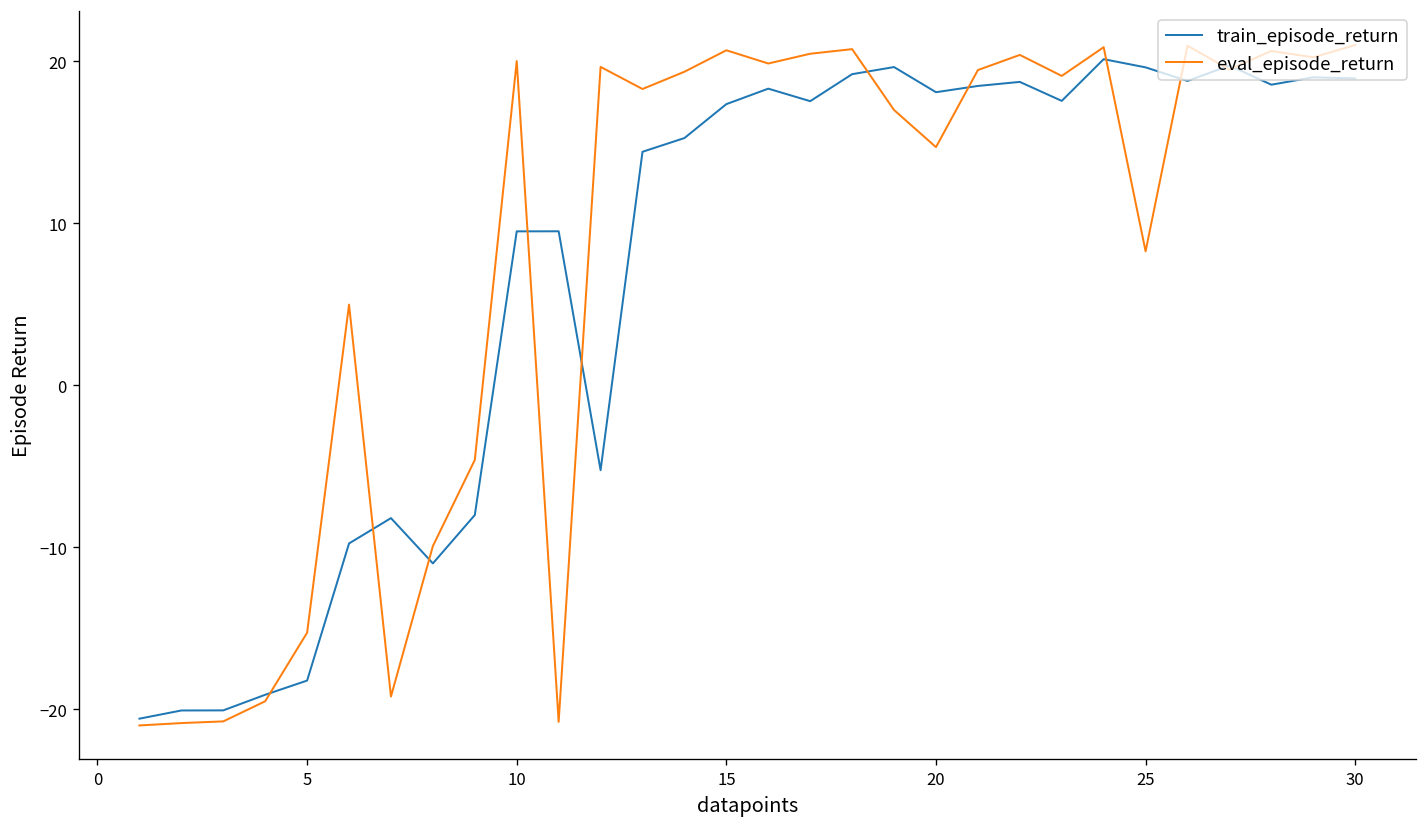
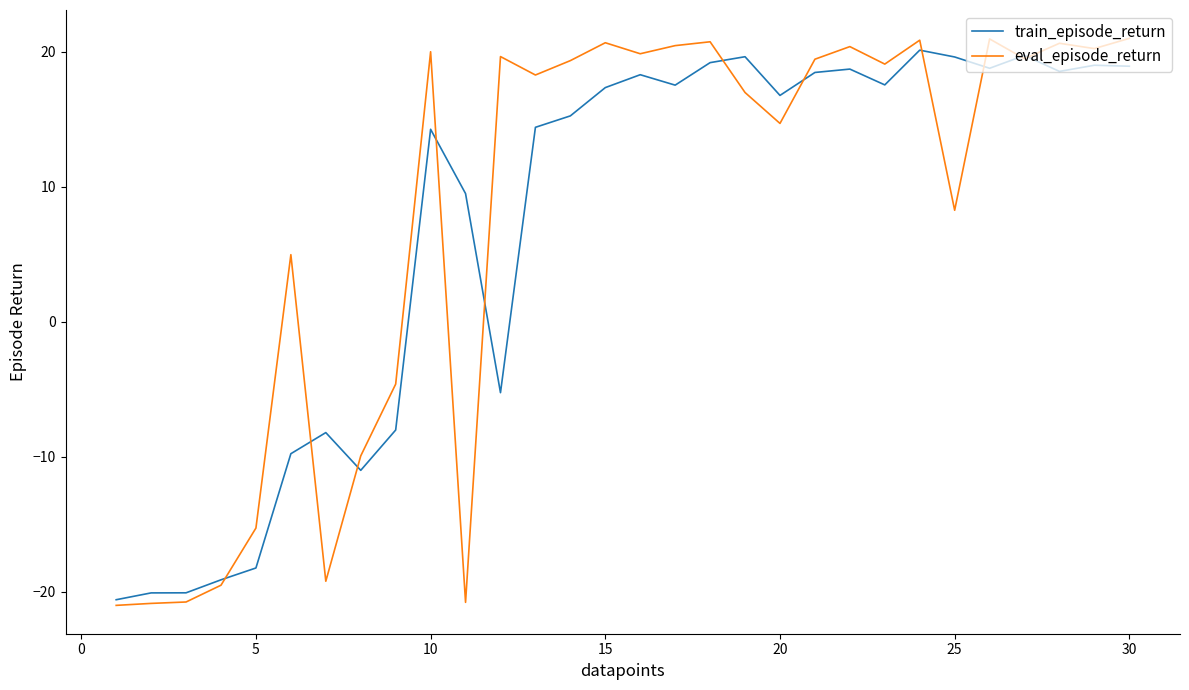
train_episode_return, 10: 9.5 -> 14.3
train_episode_return, 20: 18.1 -> 16.8
